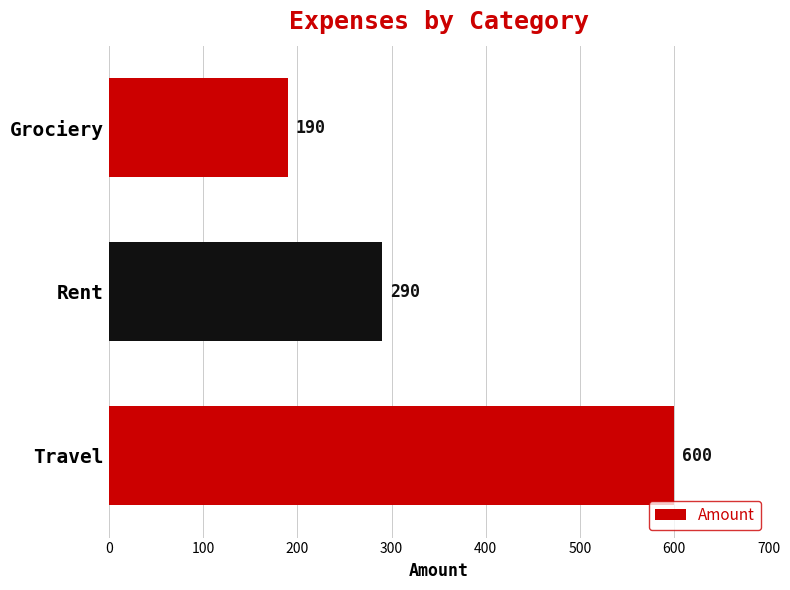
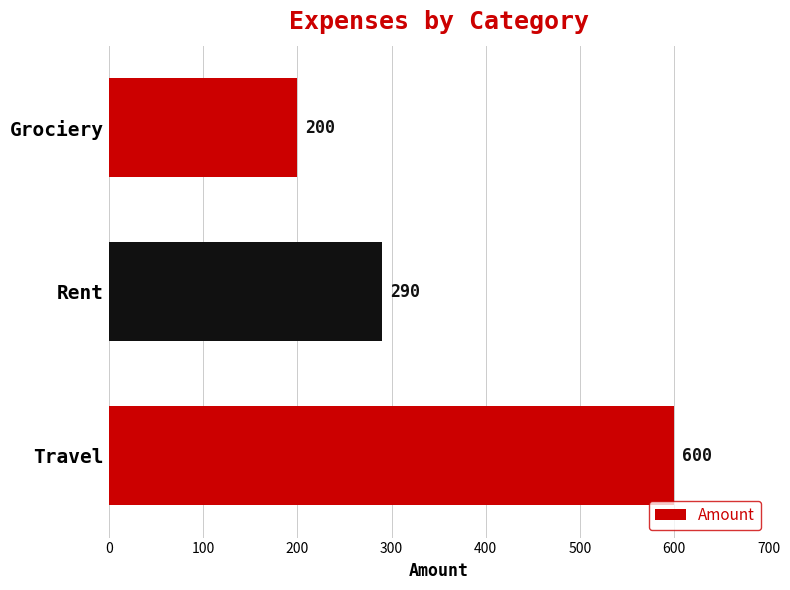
Grociery: 190 -> 200
